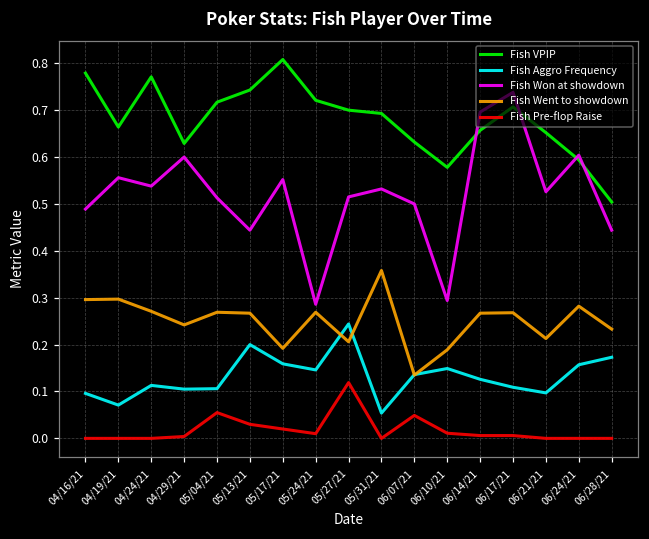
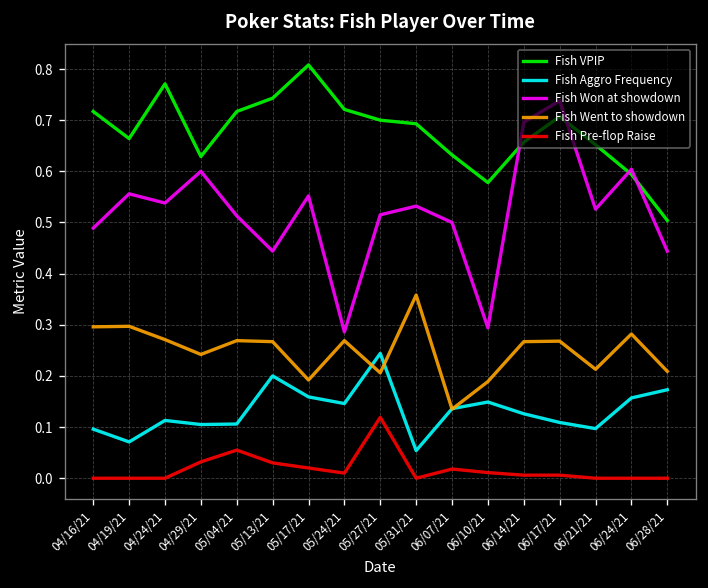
Fish VPIP, 04/16/21: 0.78 -> 0.72
Fish Pre-flop Raise, 04/29/21: 0.00 -> 0.03
Fish Pre-flop Raise, 06/07/21: 0.05 -> 0.02
Fish Went to showdown, 06/28/21: 0.23 -> 0.21
